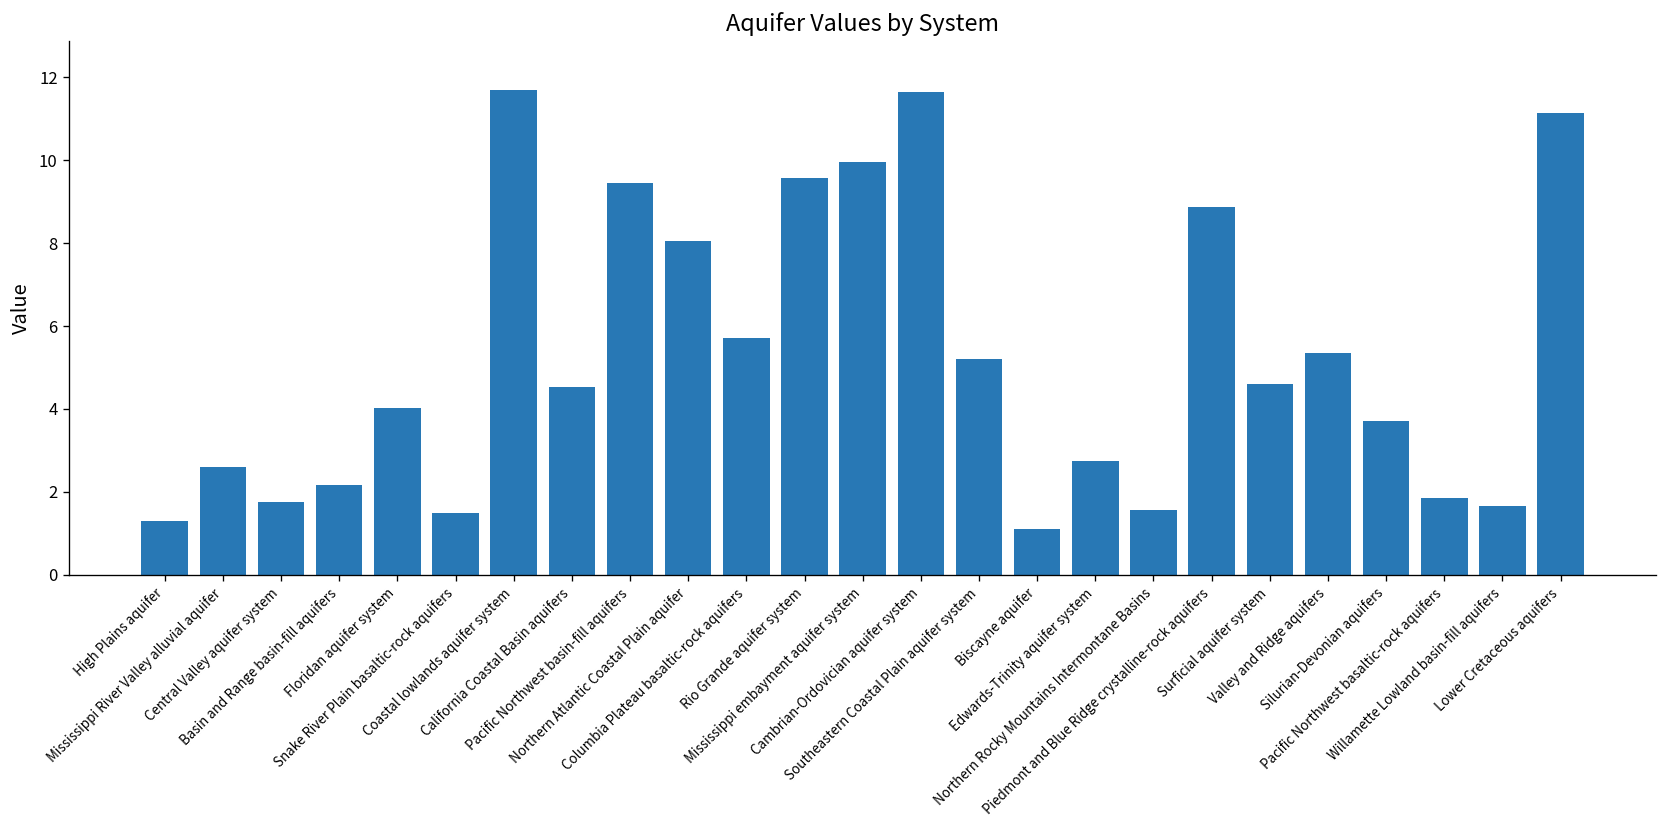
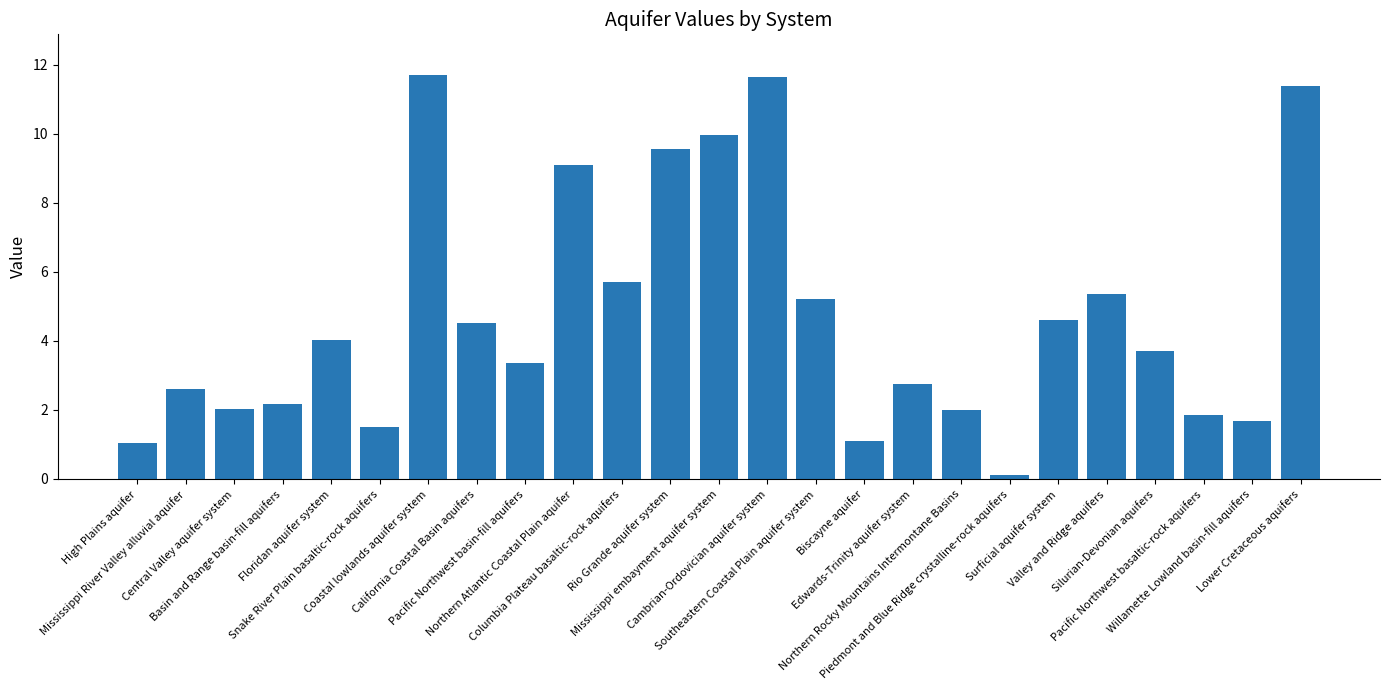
High Plains aquifer: 1.3 -> 1.0
Central Valley aquifer system: 1.8 -> 2.0
Pacific Northwest basin-fill aquifers: 9.5 -> 3.3
Northern Atlantic Coastal Plain aquifer: 8.1 -> 9.1
Northern Rocky Mountains Intermontane Basins: 1.6 -> 2.0
Piedmont and Blue Ridge crystalline-rock aquifers: 8.9 -> 0.1
Lower Cretaceous aquifers: 11.1 -> 11.4
